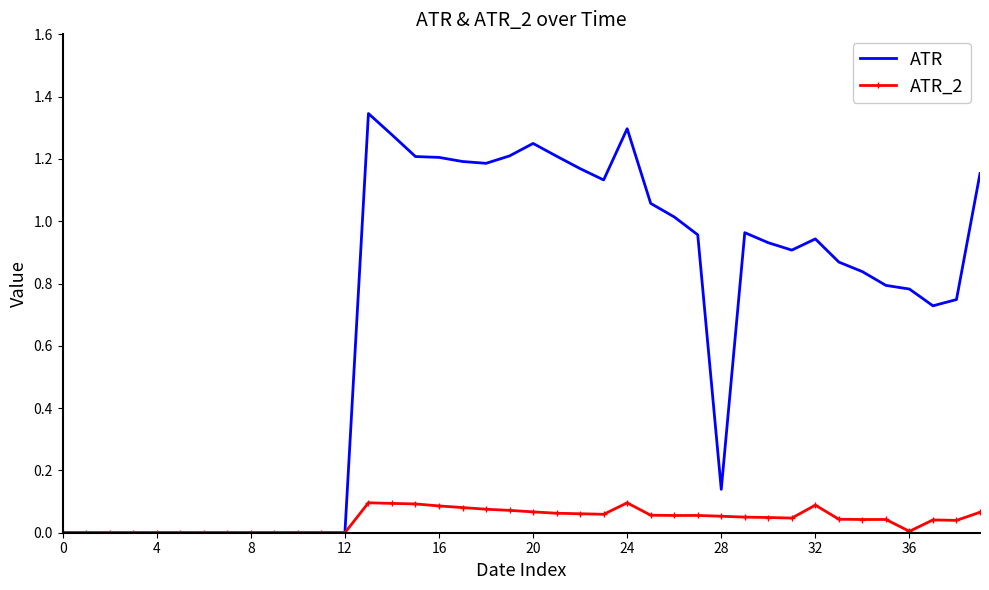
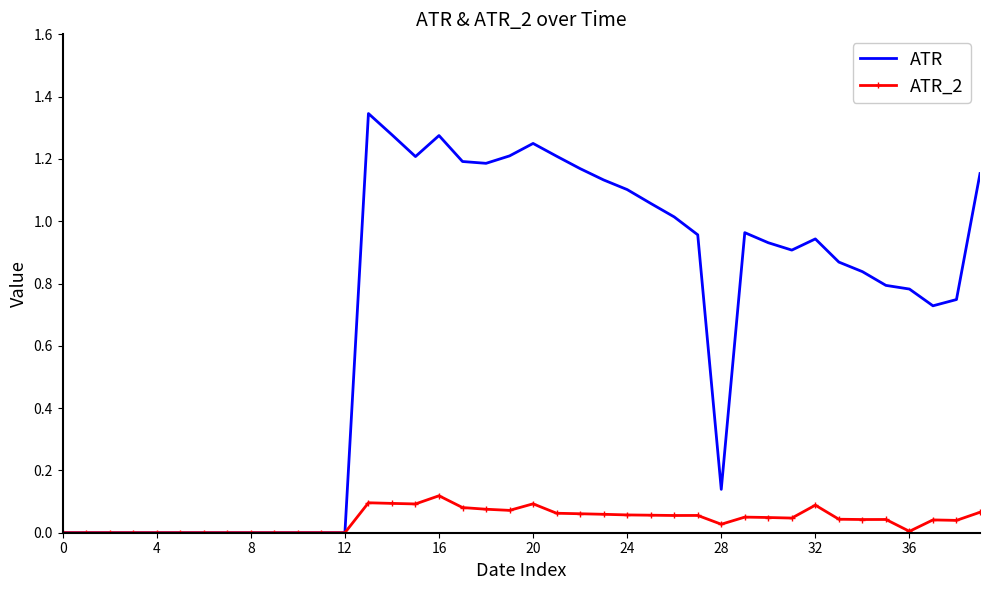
ATR, 16: 1.20 -> 1.28
ATR_2, 16: 0.09 -> 0.12
ATR_2, 20: 0.07 -> 0.09
ATR, 24: 1.30 -> 1.10
ATR_2, 24: 0.10 -> 0.06
ATR_2, 28: 0.05 -> 0.03
